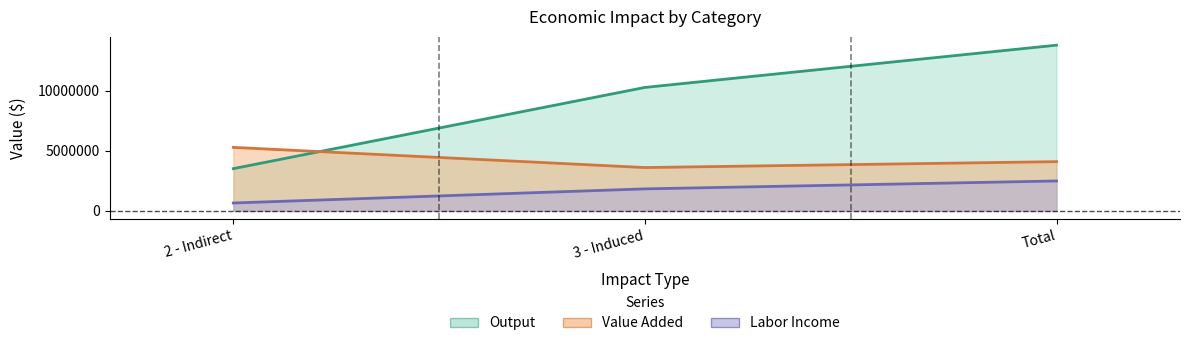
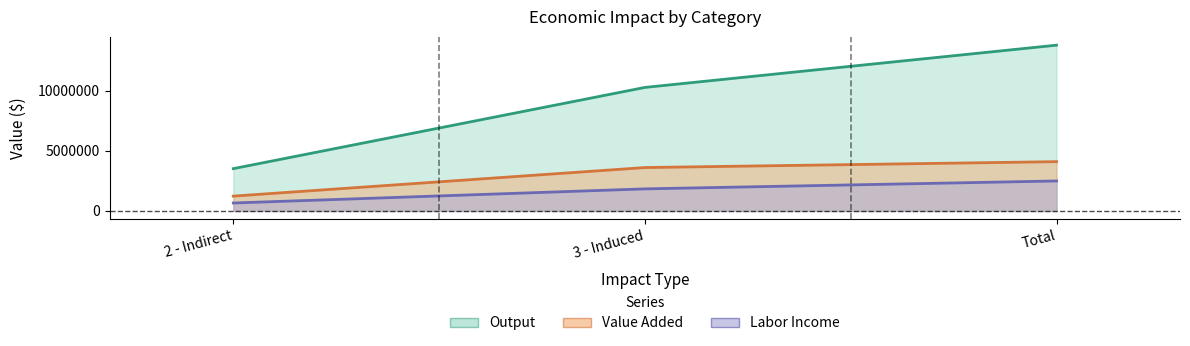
Value Added, 2 - Indirect: 5300000 -> 1200000
